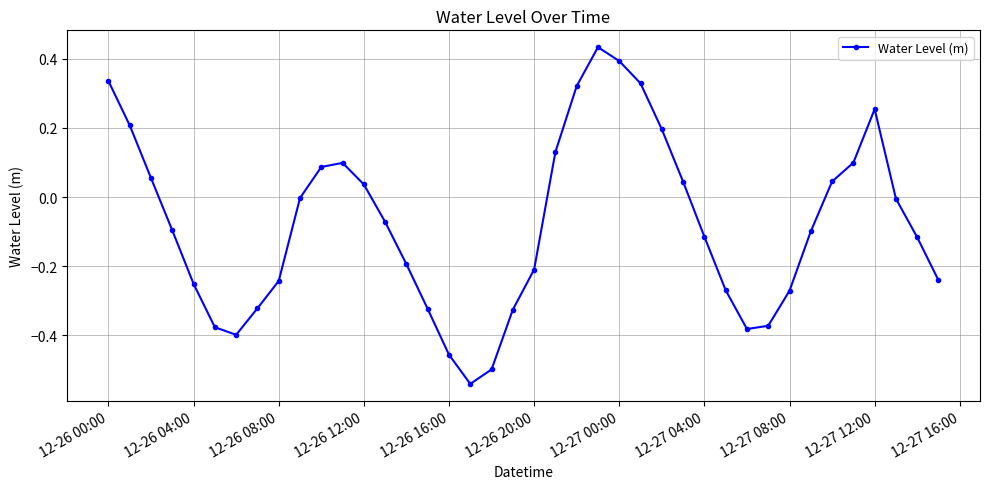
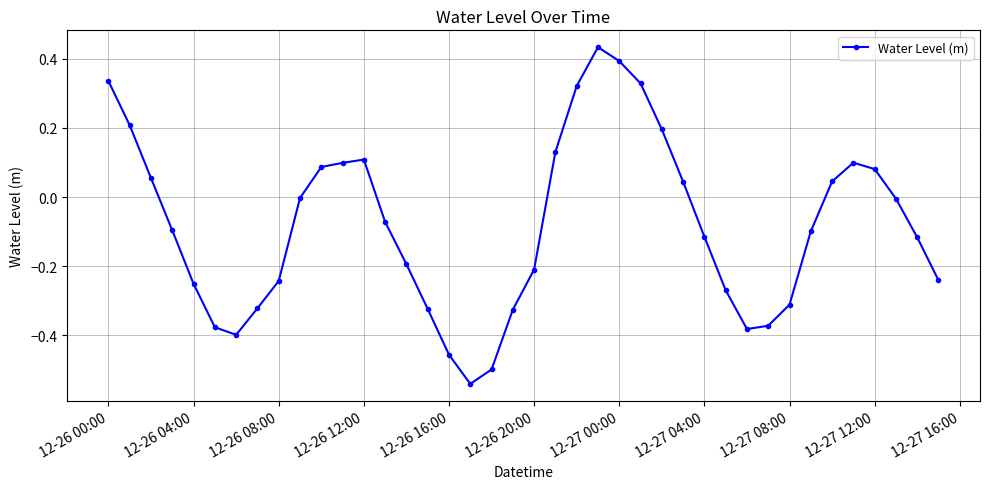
12-26 12:00: 0.04 -> 0.11
12-27 08:00: -0.27 -> -0.31
12-27 12:00: 0.25 -> 0.08
